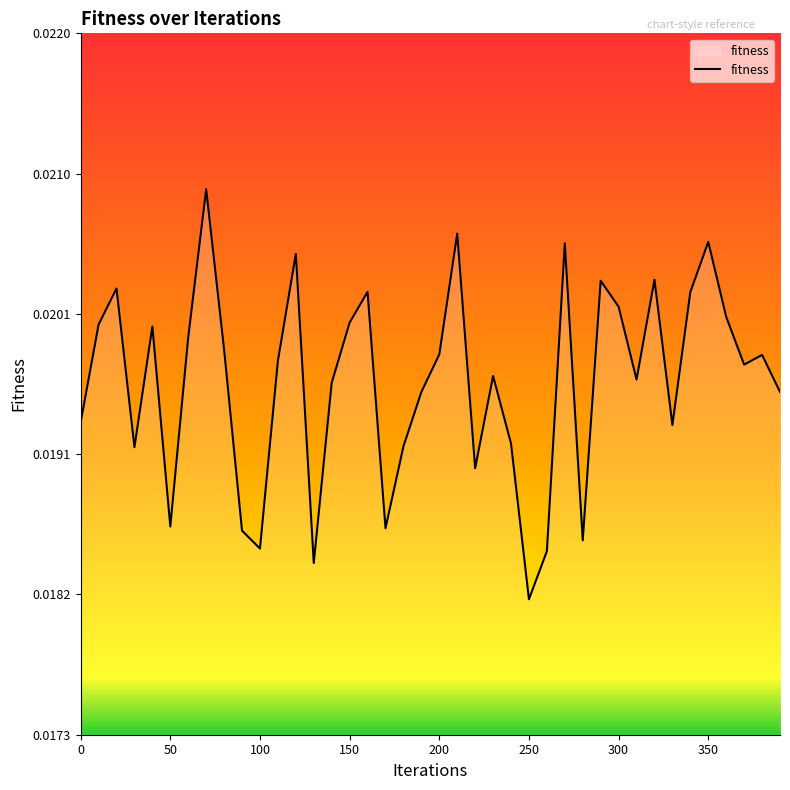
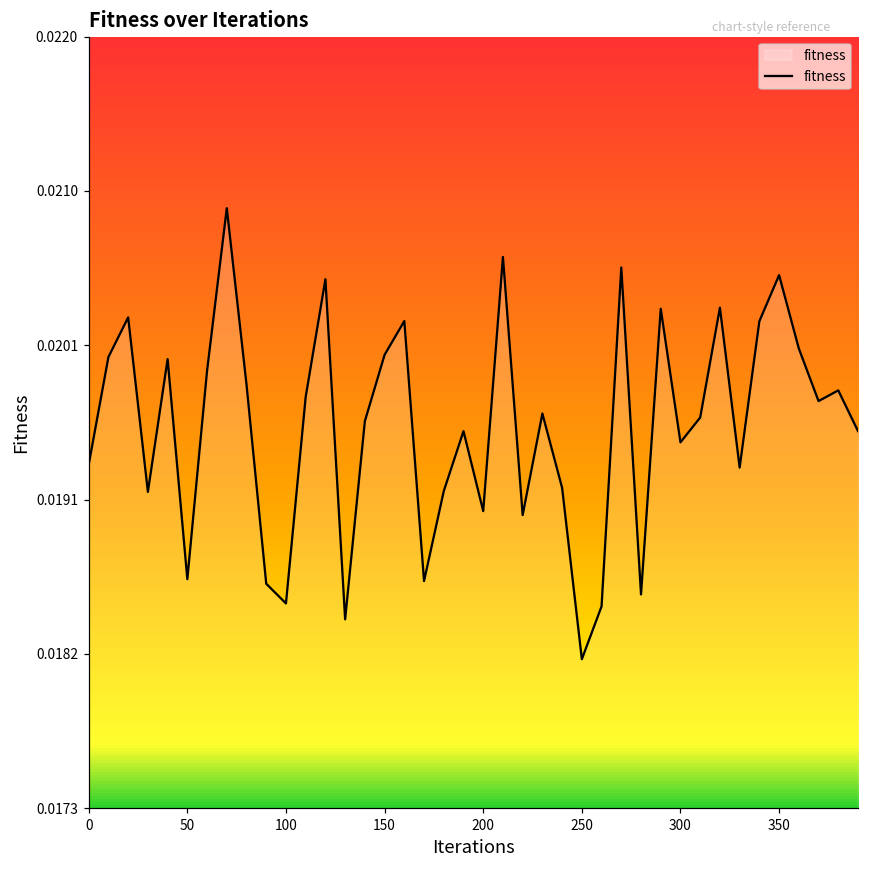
200: 0.01981 -> 0.01907
300: 0.02013 -> 0.01949
350: 0.02056 -> 0.02051
